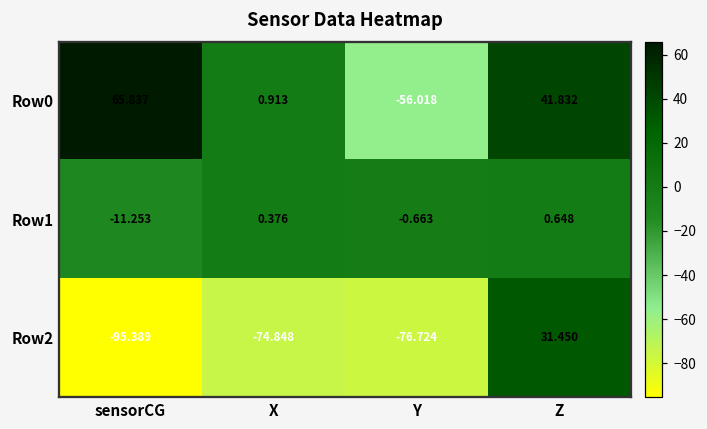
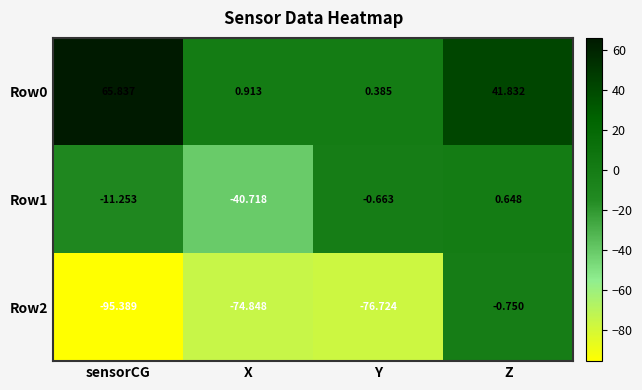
Row0, Y: -56.018 -> 0.385
Row1, X: 0.376 -> -40.718
Row2, Z: 31.450 -> -0.750
